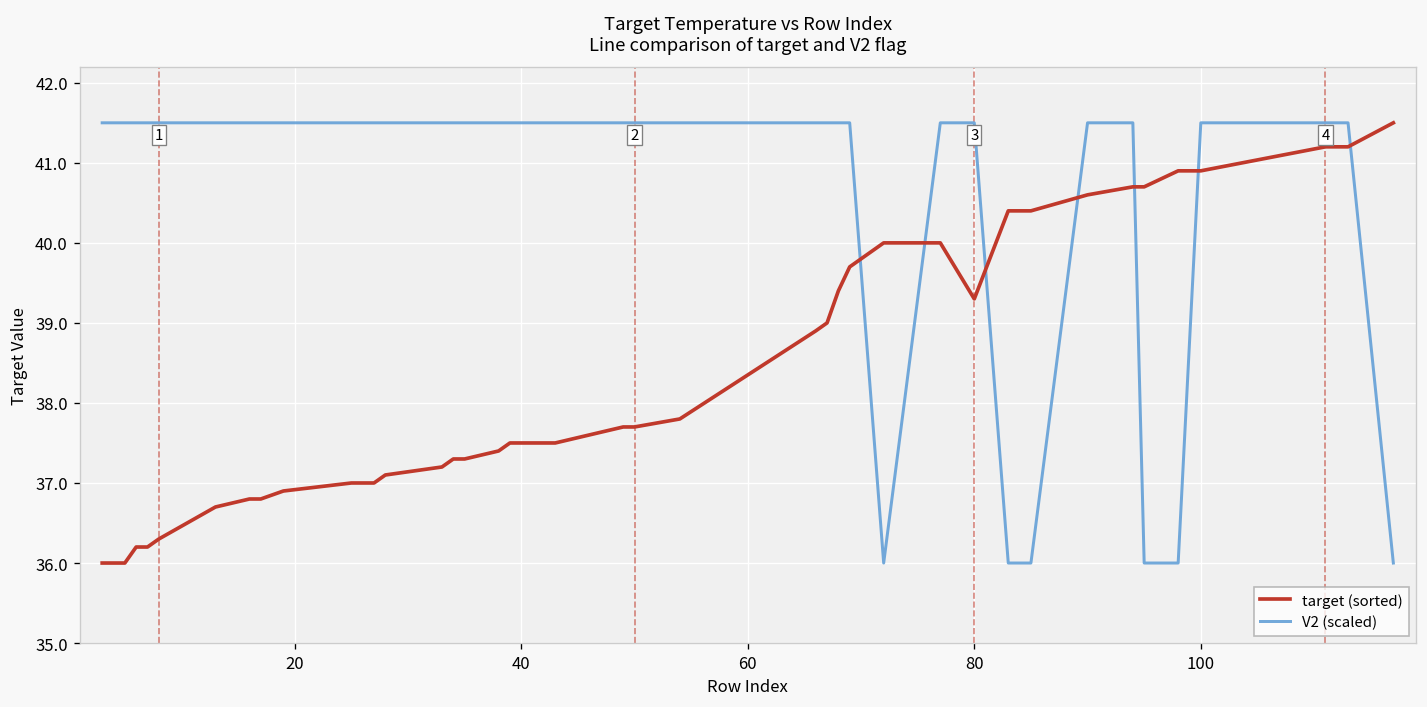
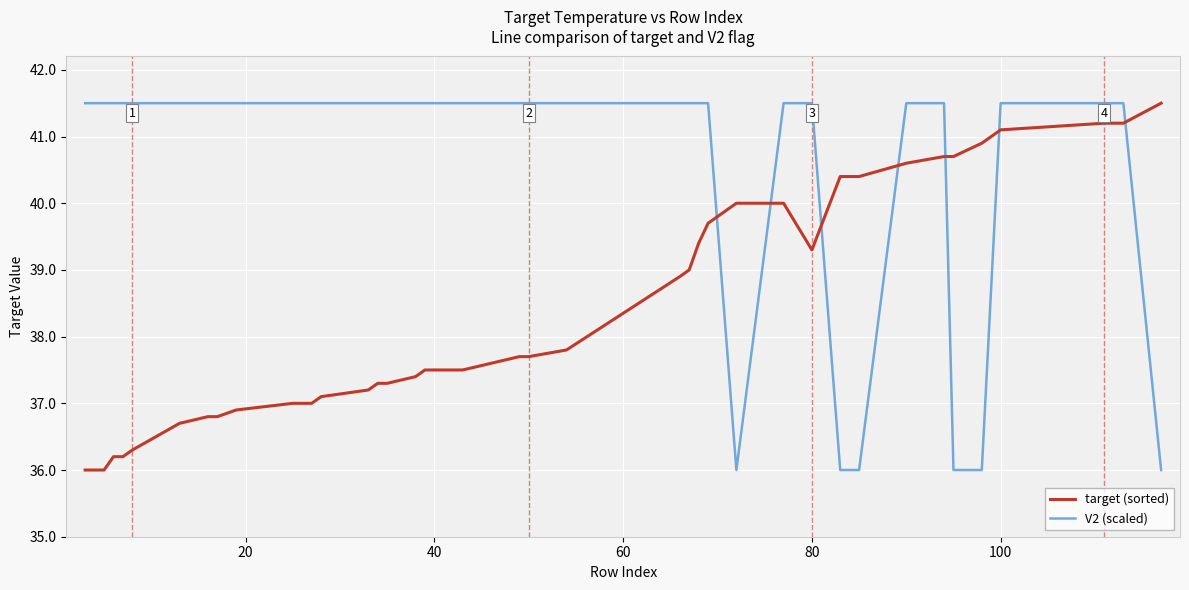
target (sorted), 100: 40.9 -> 41.1
